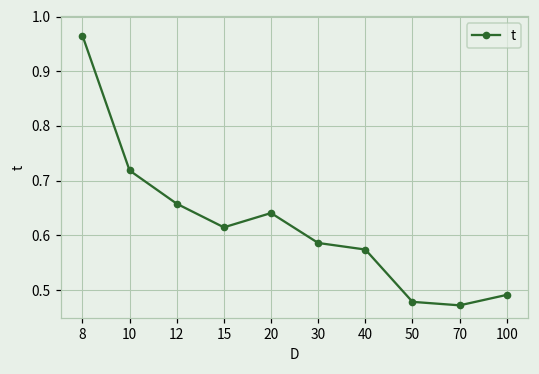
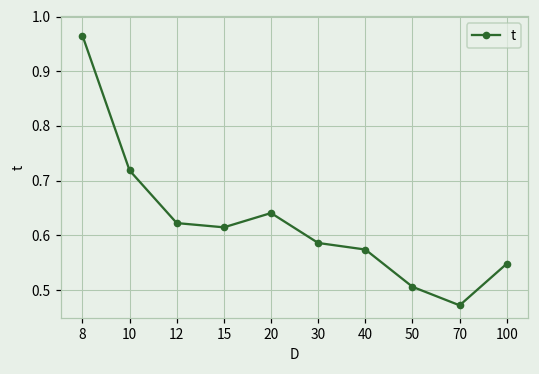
12: 0.66 -> 0.62
50: 0.48 -> 0.51
100: 0.49 -> 0.55
